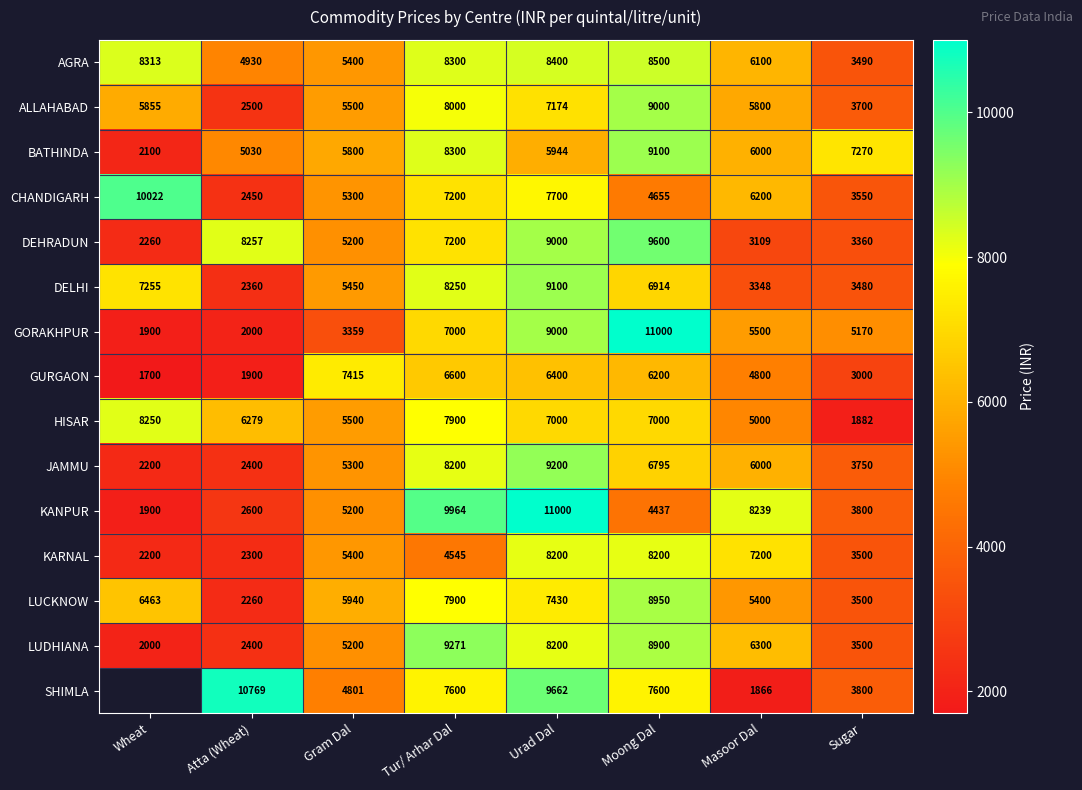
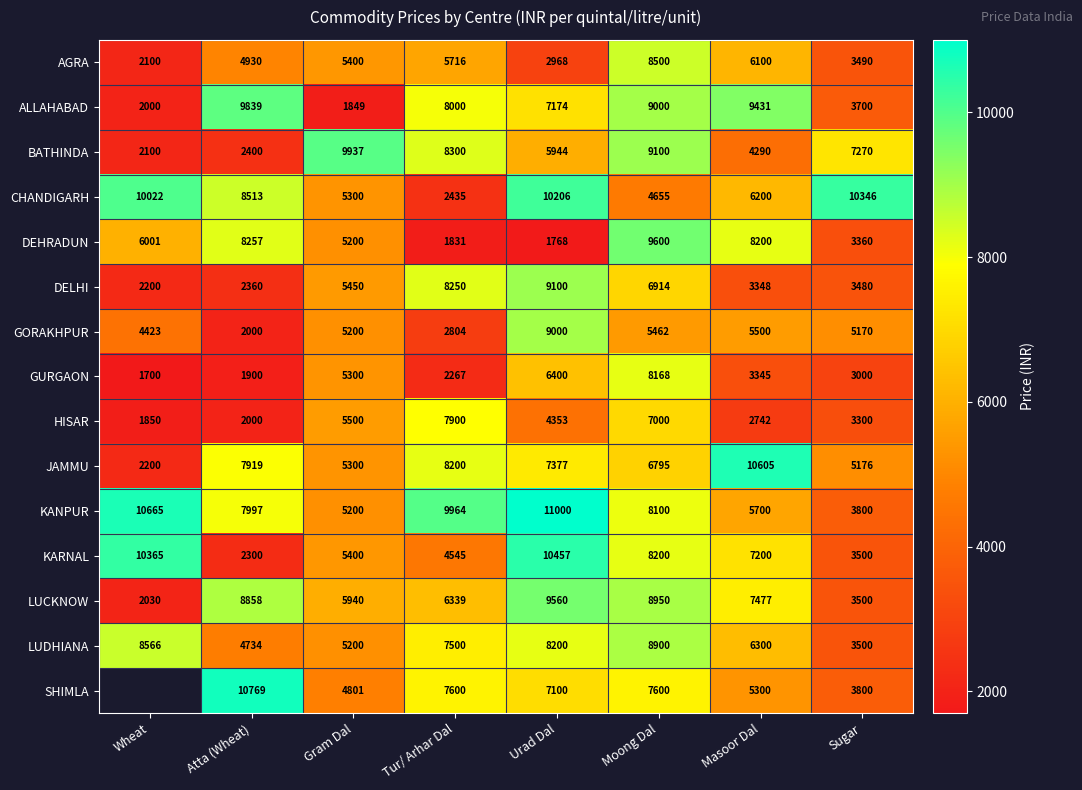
AGRA, Wheat: 8313 -> 2100
AGRA, Tur/ Arhar Dal: 8300 -> 5716
AGRA, Urad Dal: 8400 -> 2968
ALLAHABAD, Wheat: 5855 -> 2000
ALLAHABAD, Atta (Wheat): 2500 -> 9839
ALLAHABAD, Gram Dal: 5500 -> 1849
ALLAHABAD, Masoor Dal: 5800 -> 9431
BATHINDA, Atta (Wheat): 5030 -> 2400
BATHINDA, Gram Dal: 5800 -> 9937
BATHINDA, Masoor Dal: 6000 -> 4290
CHANDIGARH, Atta (Wheat): 2450 -> 8513
CHANDIGARH, Tur/ Arhar Dal: 7200 -> 2435
CHANDIGARH, Urad Dal: 7700 -> 10206
CHANDIGARH, Sugar: 3550 -> 10346
DEHRADUN, Wheat: 2260 -> 6001
DEHRADUN, Tur/ Arhar Dal: 7200 -> 1831
DEHRADUN, Urad Dal: 9000 -> 1768
DEHRADUN, Masoor Dal: 3109 -> 8200
DELHI, Wheat: 7255 -> 2200
GORAKHPUR, Wheat: 1900 -> 4423
GORAKHPUR, Gram Dal: 3359 -> 5200
GORAKHPUR, Tur/ Arhar Dal: 7000 -> 2804
GORAKHPUR, Moong Dal: 11000 -> 5462
GURGAON, Gram Dal: 7415 -> 5300
GURGAON, Tur/ Arhar Dal: 6600 -> 2267
GURGAON, Moong Dal: 6200 -> 8168
GURGAON, Masoor Dal: 4800 -> 3345
HISAR, Wheat: 8250 -> 1850
HISAR, Atta (Wheat): 6279 -> 2000
HISAR, Urad Dal: 7000 -> 4353
HISAR, Masoor Dal: 5000 -> 2742
HISAR, Sugar: 1882 -> 3300
JAMMU, Atta (Wheat): 2400 -> 7919
JAMMU, Urad Dal: 9200 -> 7377
JAMMU, Masoor Dal: 6000 -> 10605
JAMMU, Sugar: 3750 -> 5176
KANPUR, Wheat: 1900 -> 10665
KANPUR, Atta (Wheat): 2600 -> 7997
KANPUR, Moong Dal: 4437 -> 8100
KANPUR, Masoor Dal: 8239 -> 5700
KARNAL, Wheat: 2200 -> 10365
KARNAL, Urad Dal: 8200 -> 10457
LUCKNOW, Wheat: 6463 -> 2030
LUCKNOW, Atta (Wheat): 2260 -> 8858
LUCKNOW, Tur/ Arhar Dal: 7900 -> 6339
LUCKNOW, Urad Dal: 7430 -> 9560
LUCKNOW, Masoor Dal: 5400 -> 7477
LUDHIANA, Wheat: 2000 -> 8566
LUDHIANA, Atta (Wheat): 2400 -> 4734
LUDHIANA, Tur/ Arhar Dal: 9271 -> 7500
SHIMLA, Urad Dal: 9662 -> 7100
SHIMLA, Masoor Dal: 1866 -> 5300
